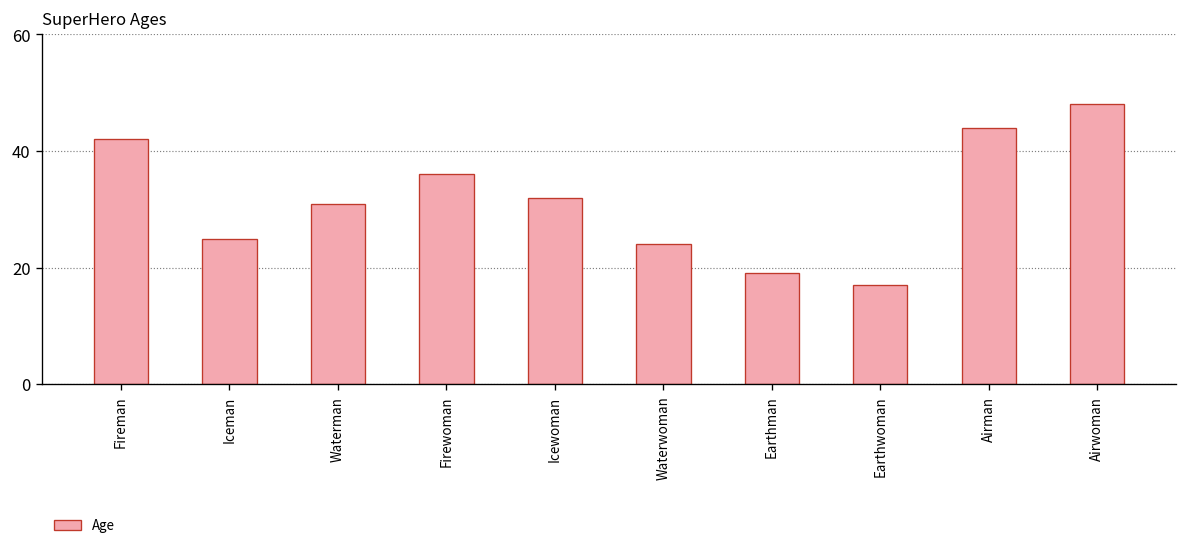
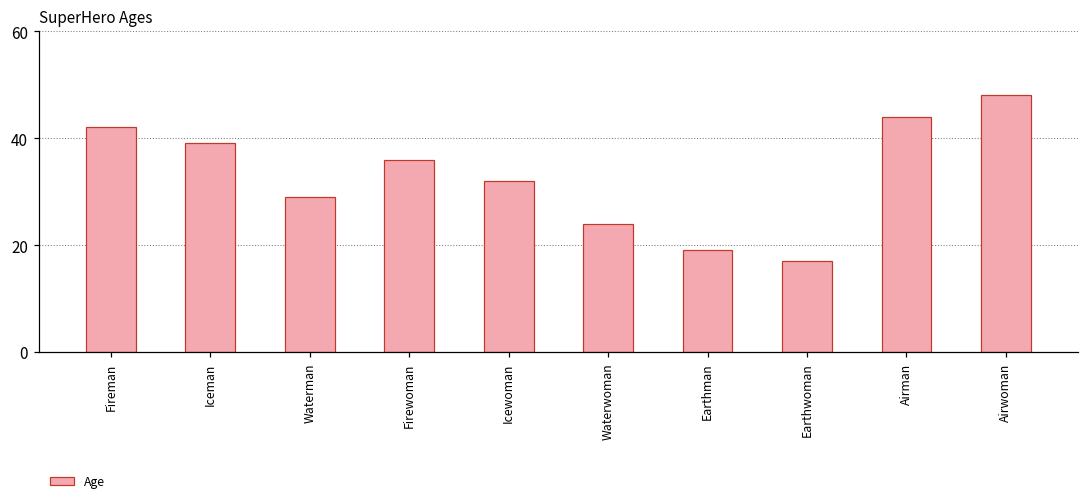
Iceman: 25 -> 39
Waterman: 31 -> 29
